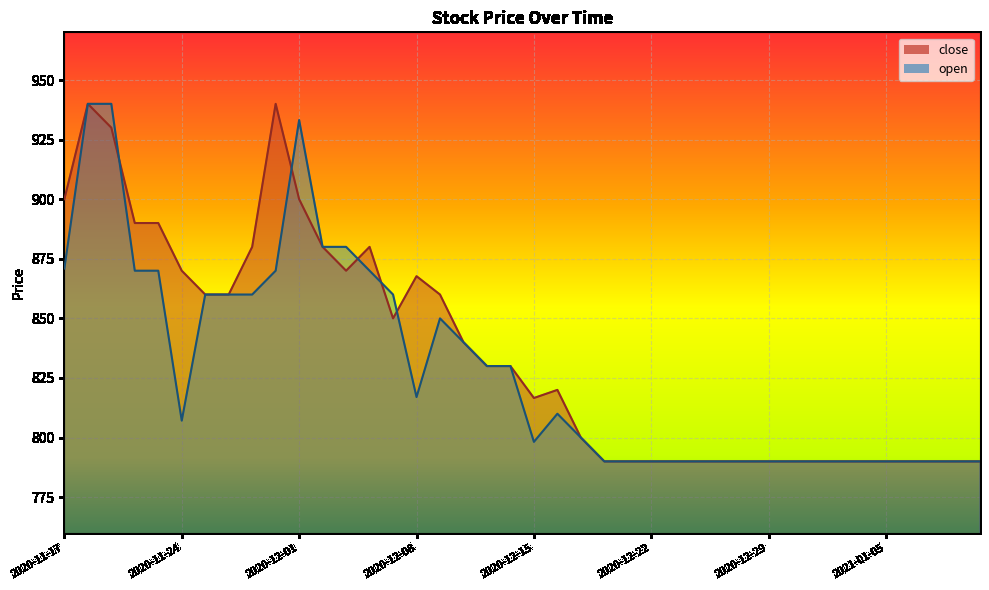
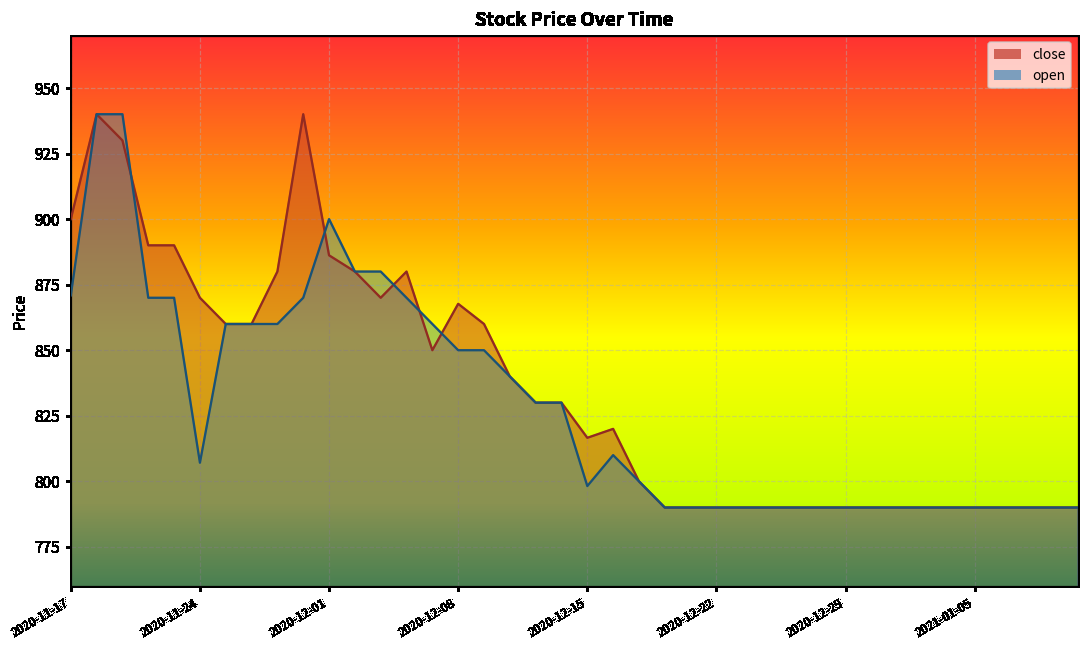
close, 2020-12-01: 900 -> 886
open, 2020-12-01: 933 -> 900
open, 2020-12-08: 817 -> 850
